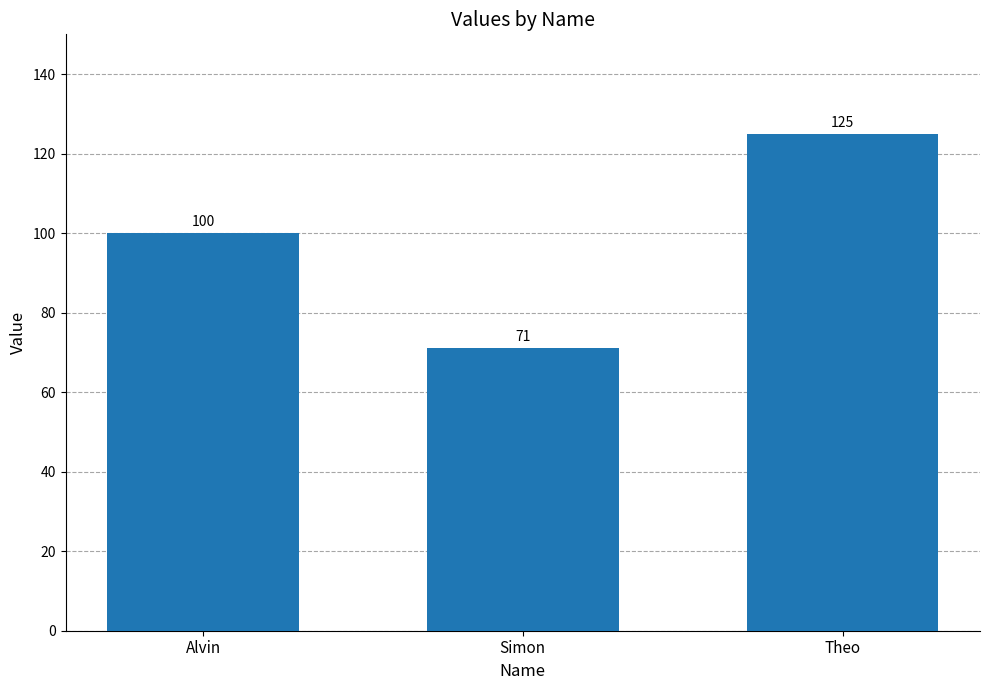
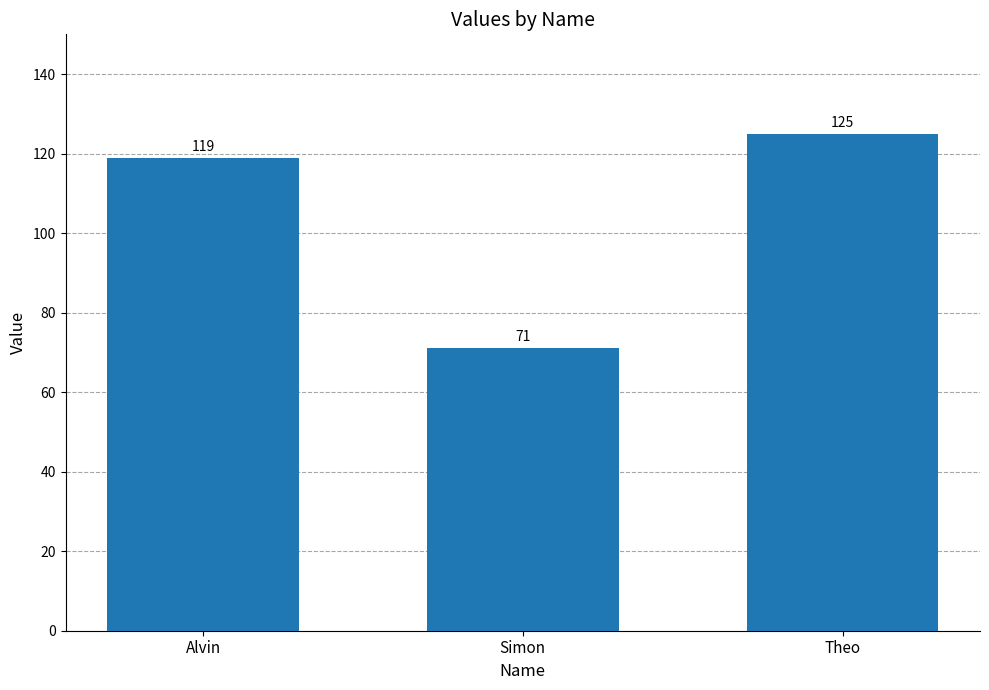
Alvin: 100 -> 119
